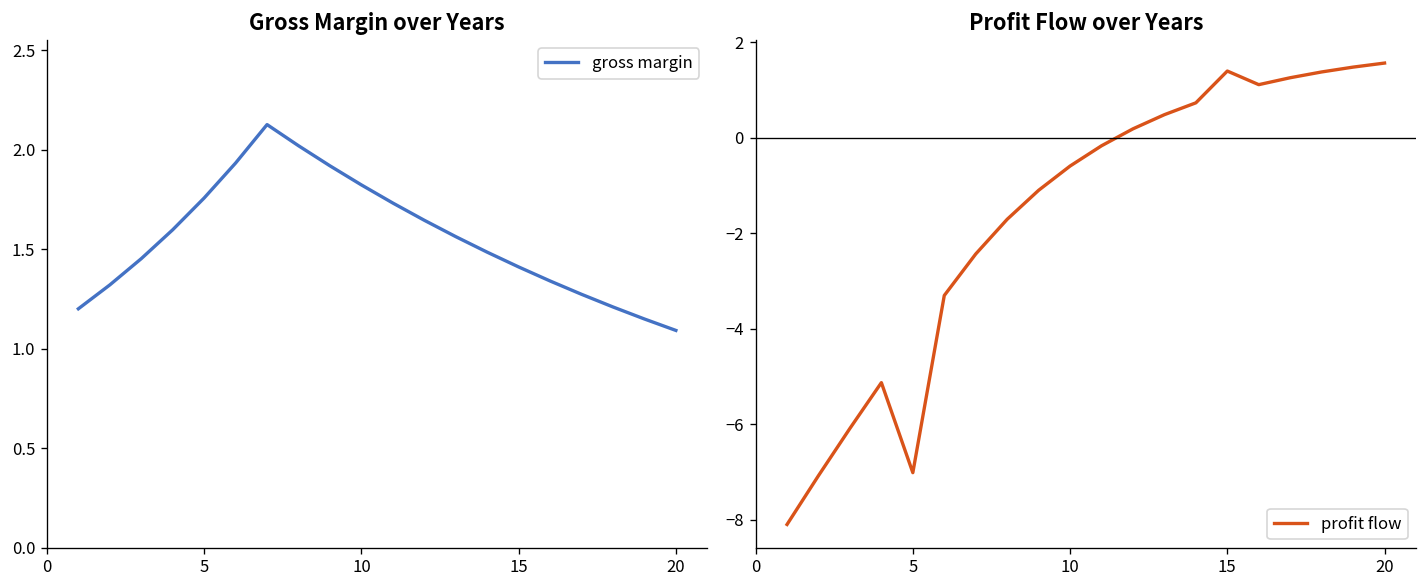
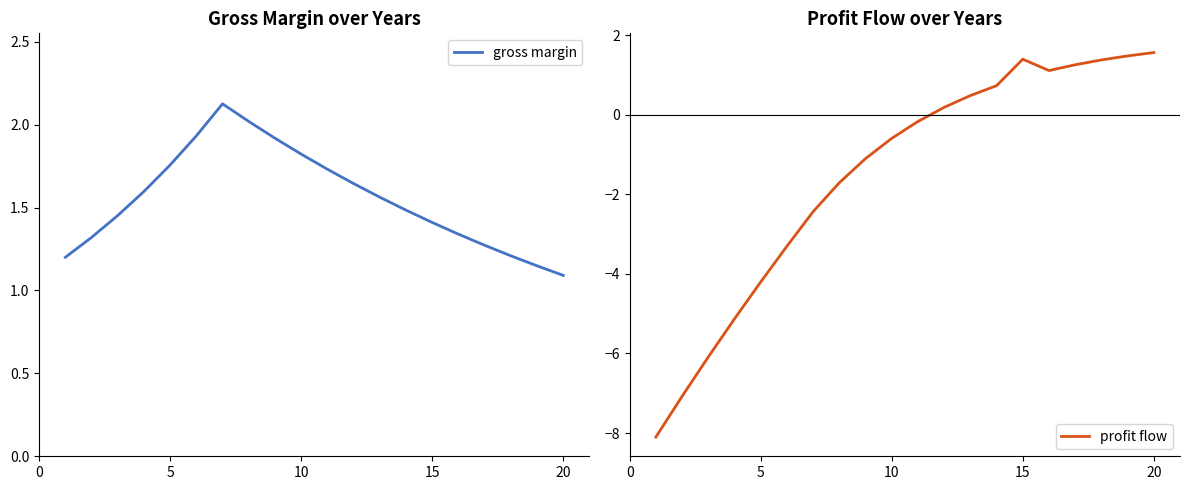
Profit Flow over Years, 5: -7.0 -> -4.2
